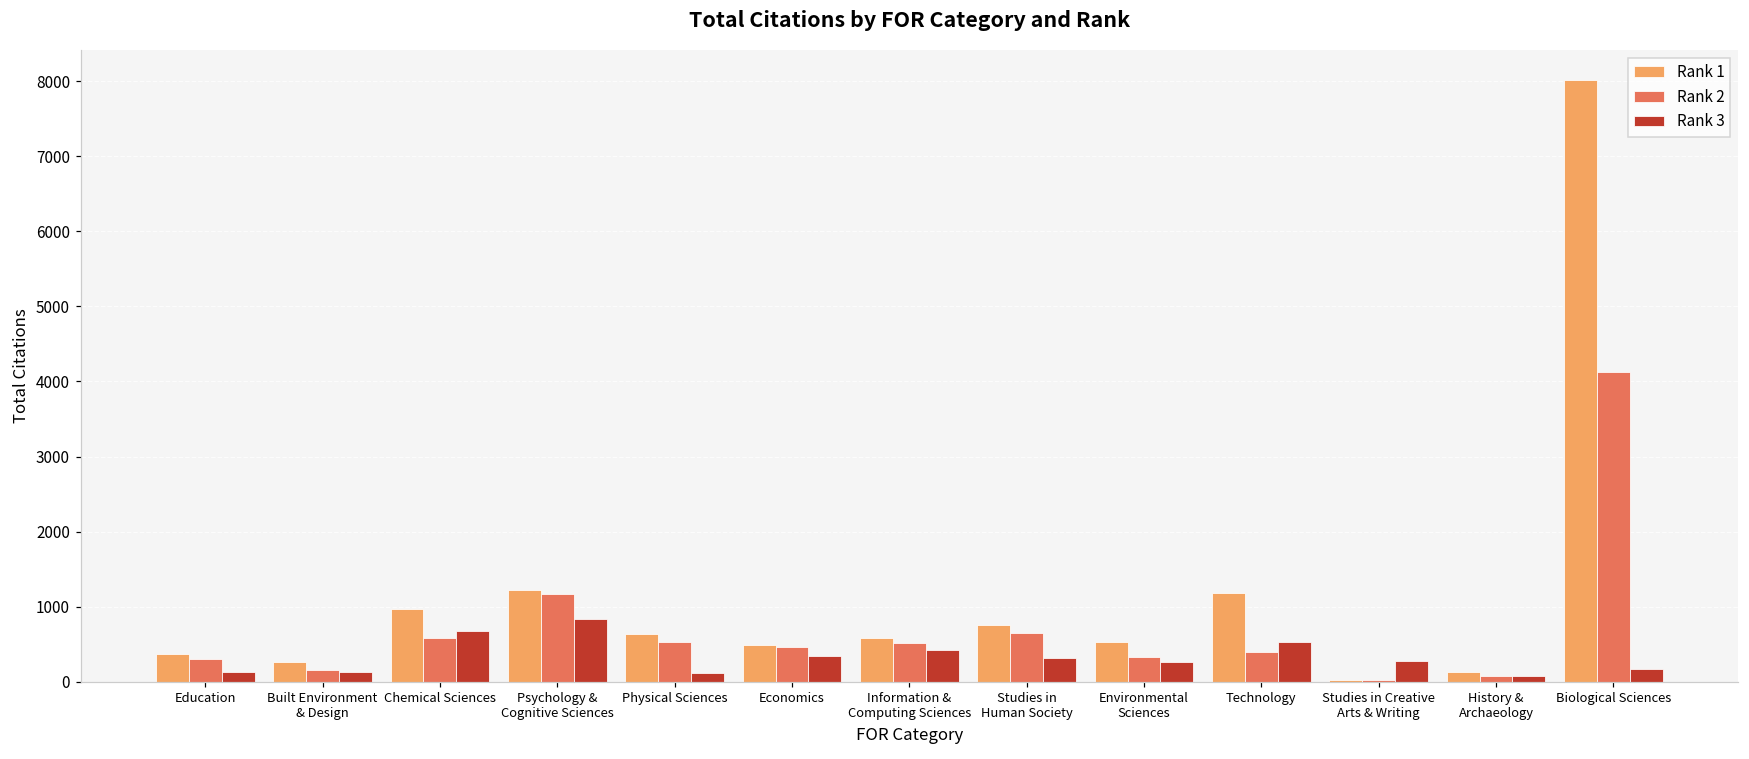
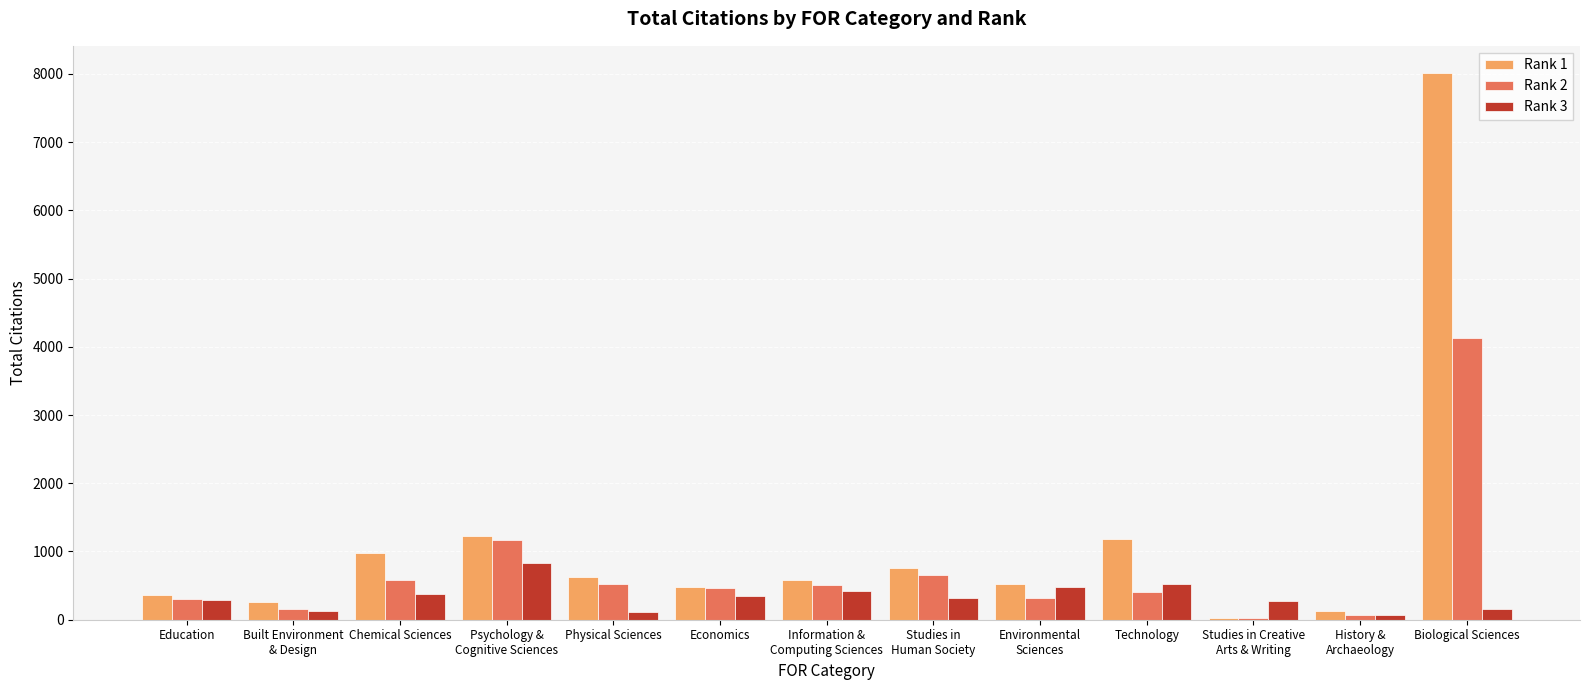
Rank 3, Education: 100 -> 300
Rank 3, Chemical Sciences: 700 -> 400
Rank 3, Environmental Sciences: 300 -> 500
